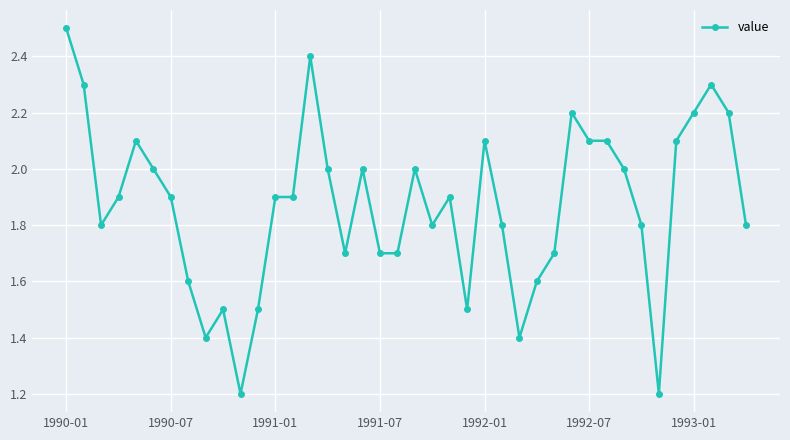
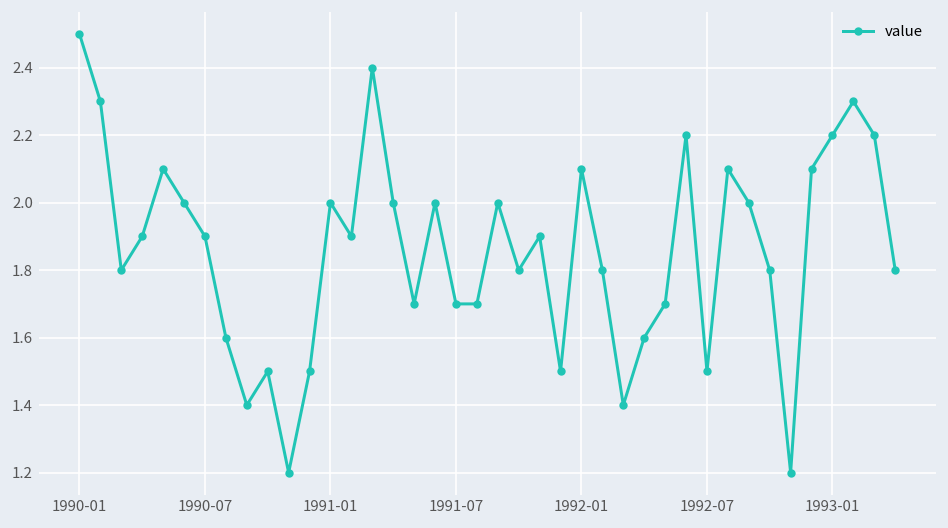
1991-01: 1.9 -> 2.0
1992-07: 2.1 -> 1.5
